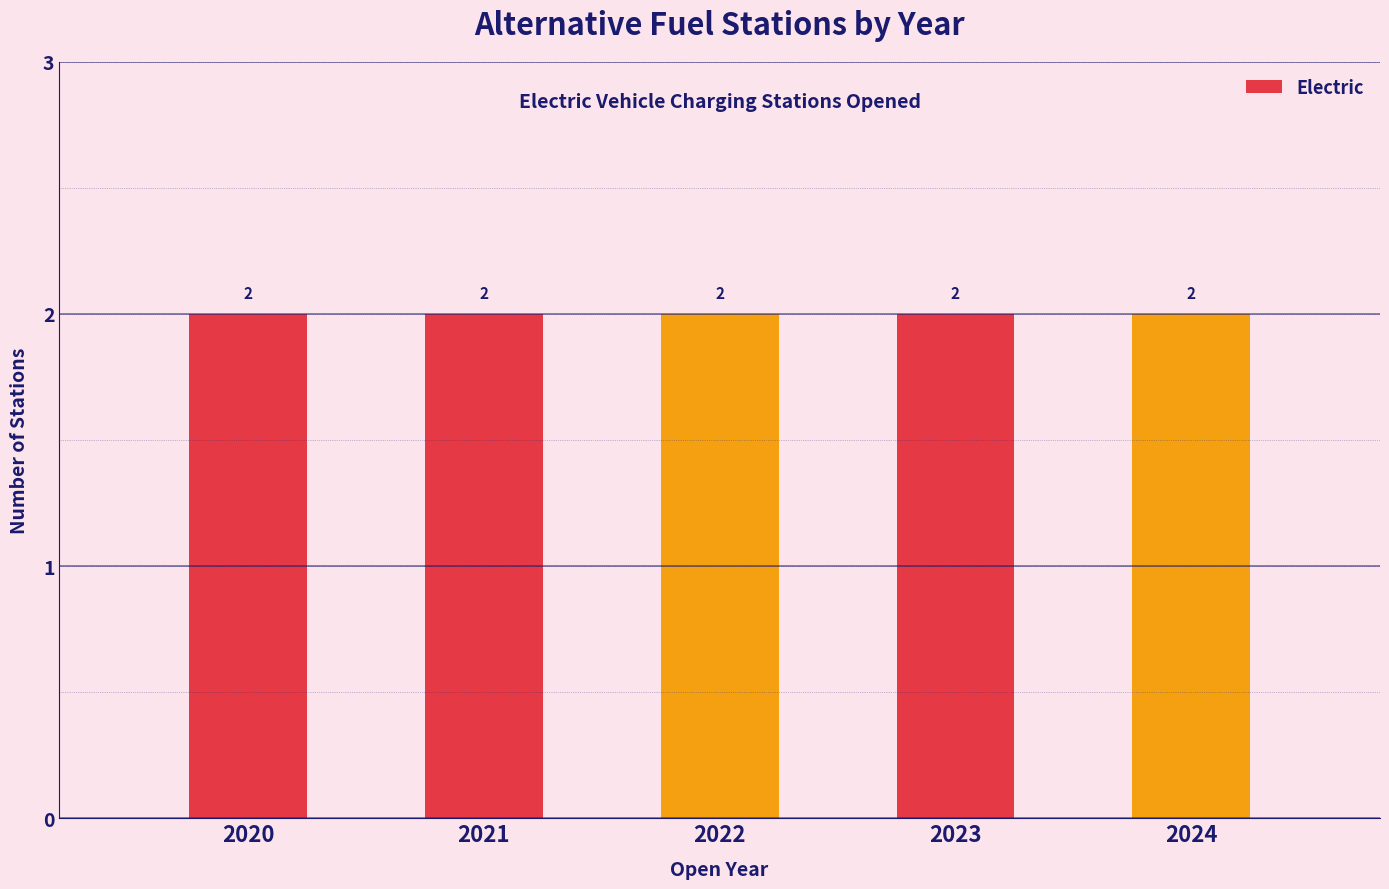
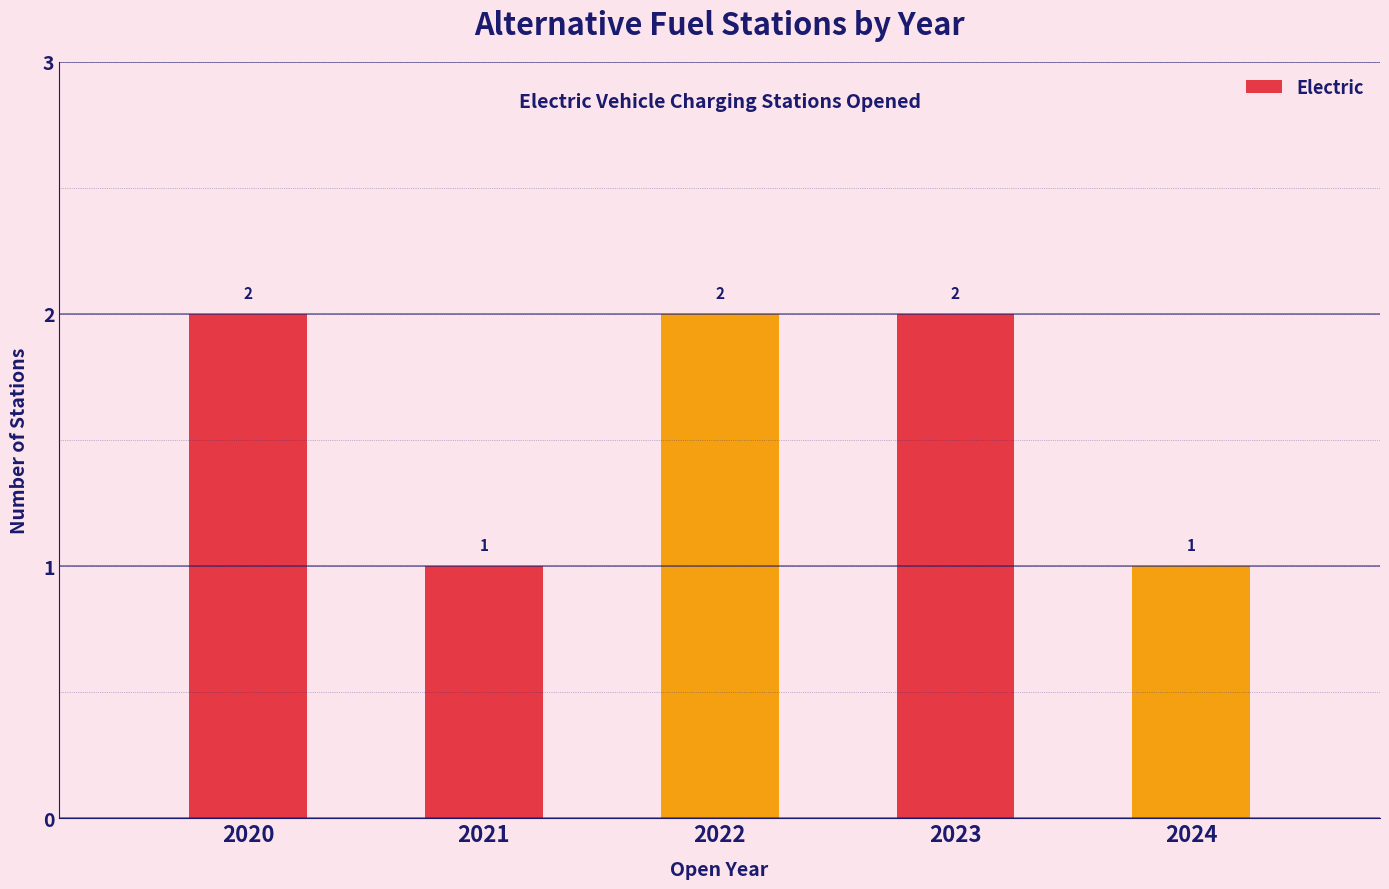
2021: 2 -> 1
2024: 2 -> 1
